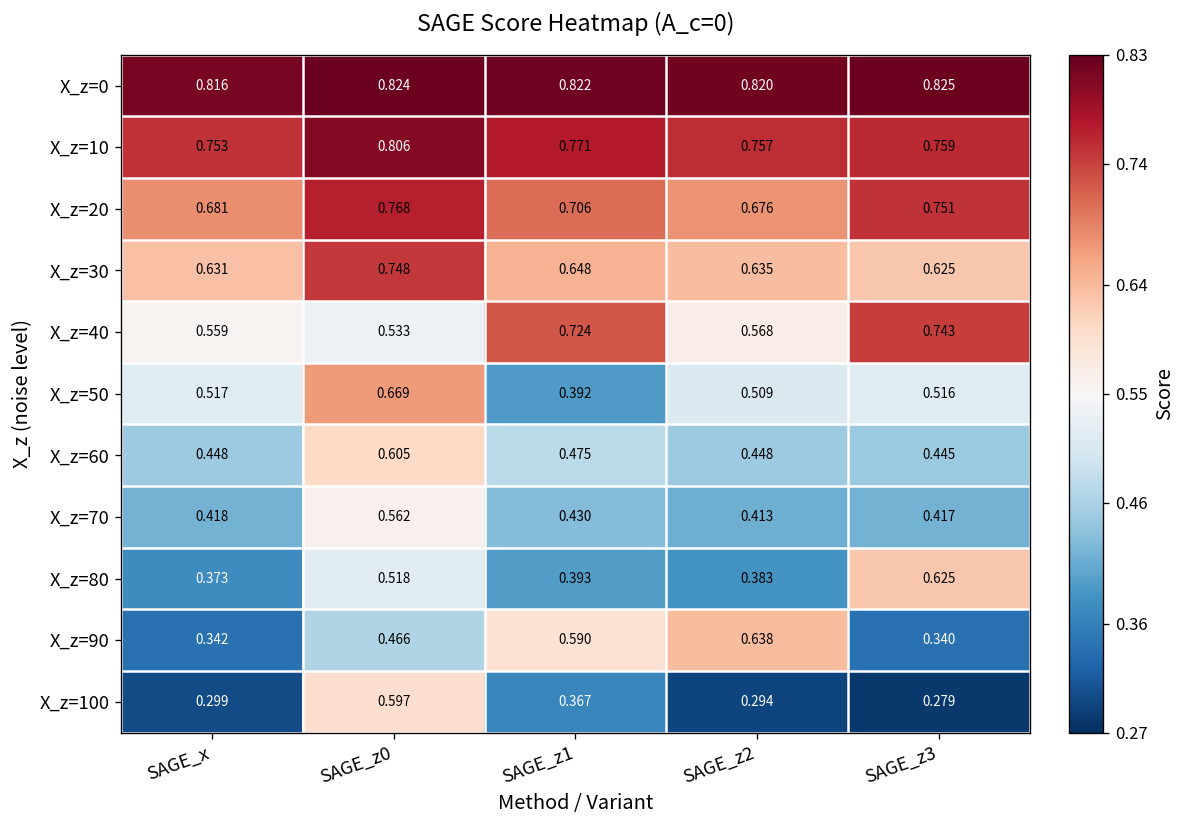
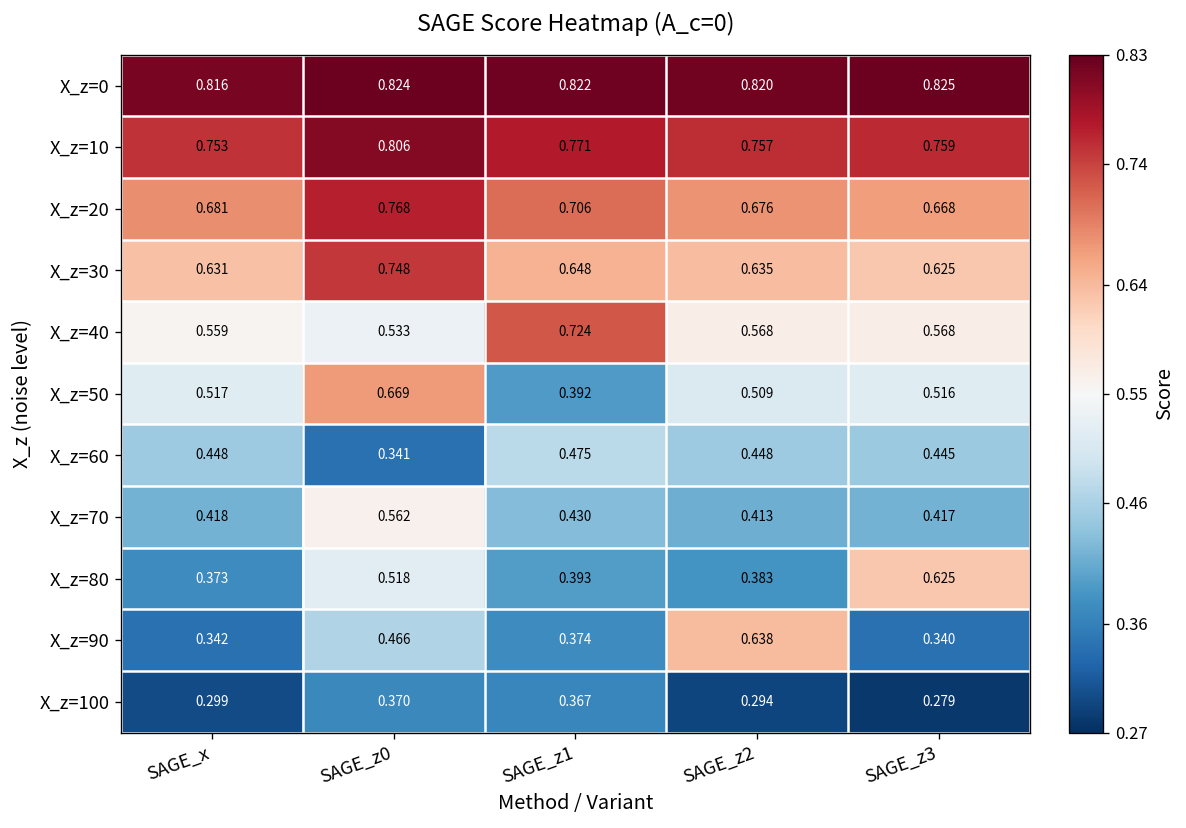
X_z=20, SAGE_z3: 0.751 -> 0.668
X_z=40, SAGE_z3: 0.743 -> 0.568
X_z=60, SAGE_z0: 0.605 -> 0.341
X_z=90, SAGE_z1: 0.590 -> 0.374
X_z=100, SAGE_z0: 0.597 -> 0.370
